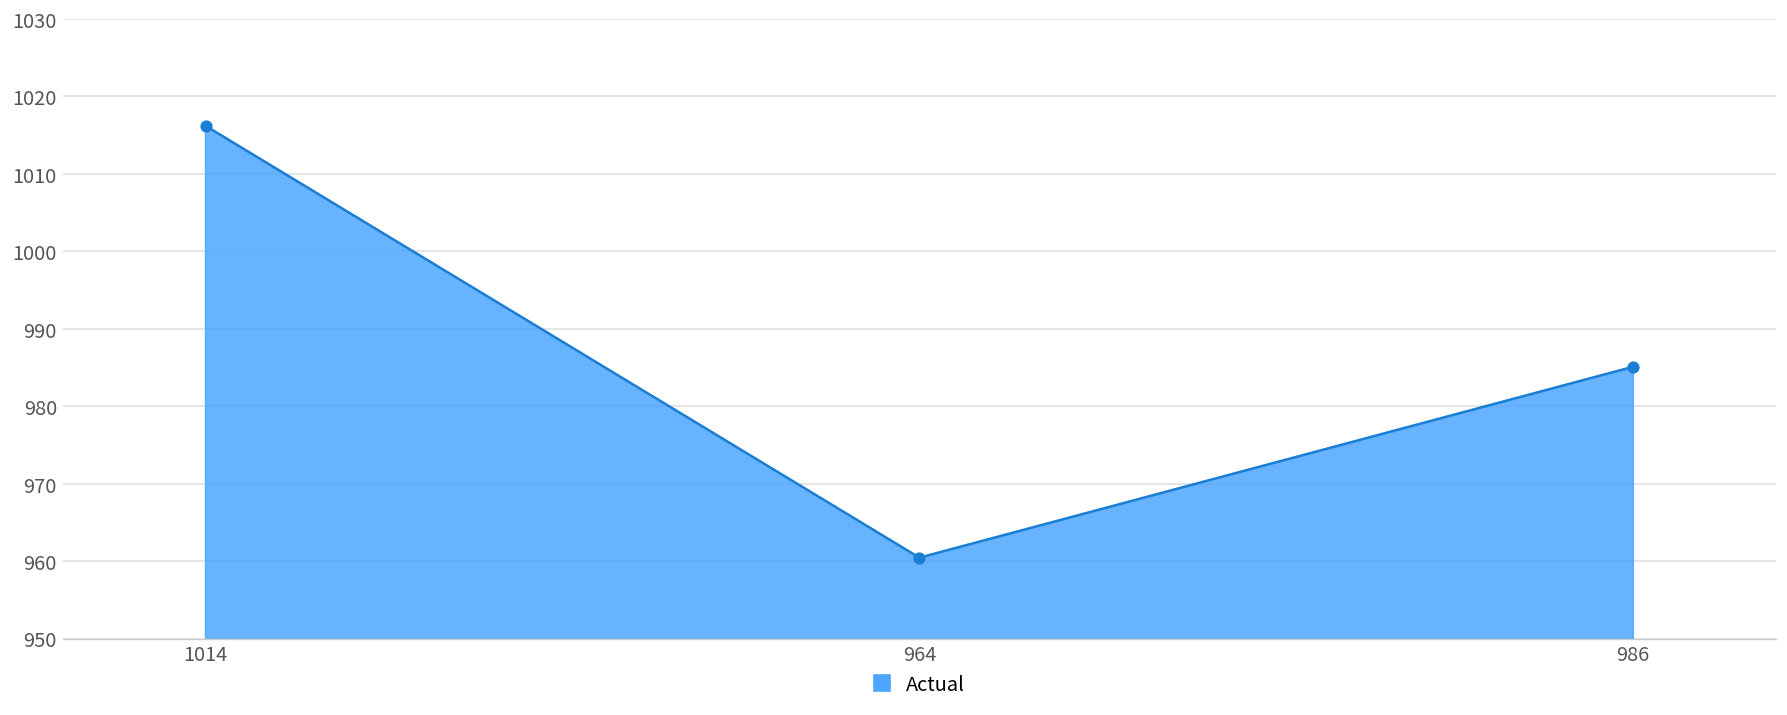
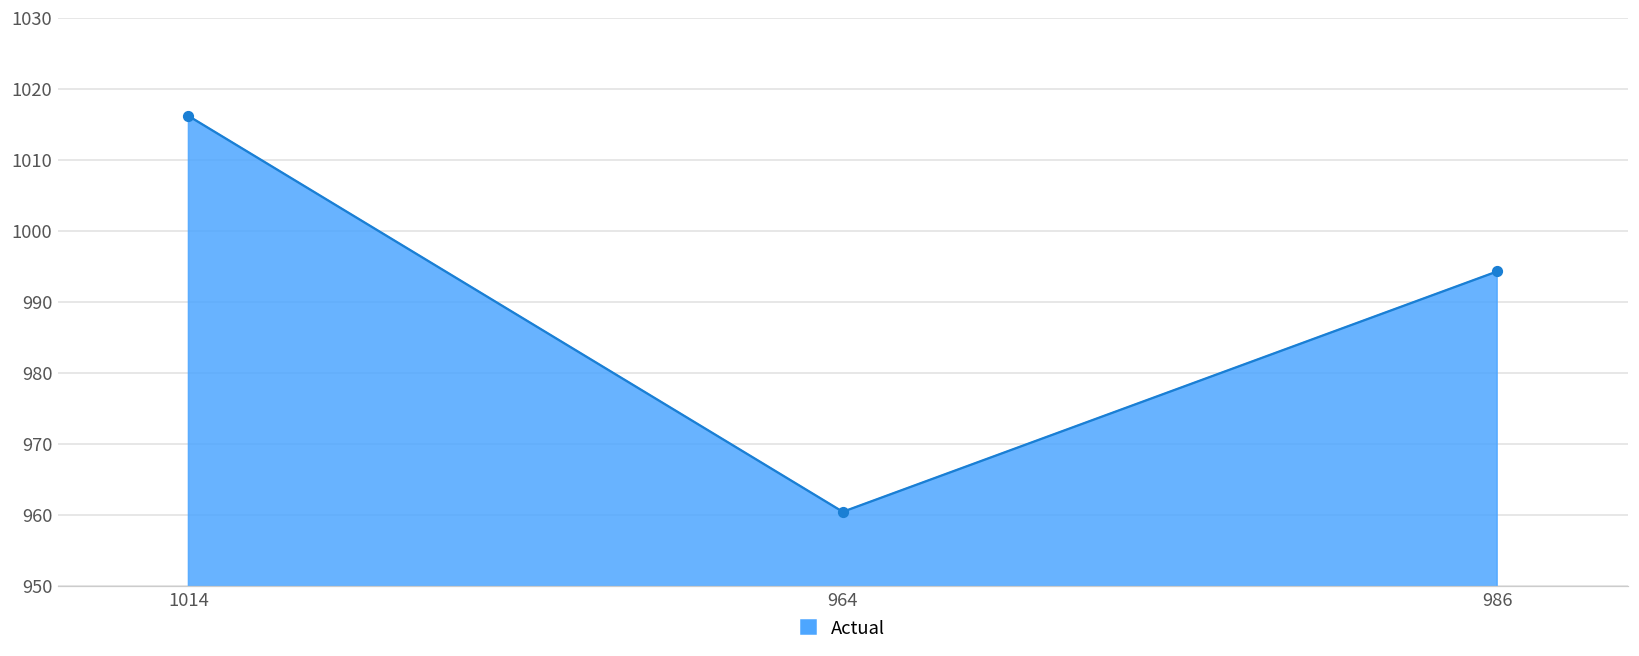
986: 985 -> 994
